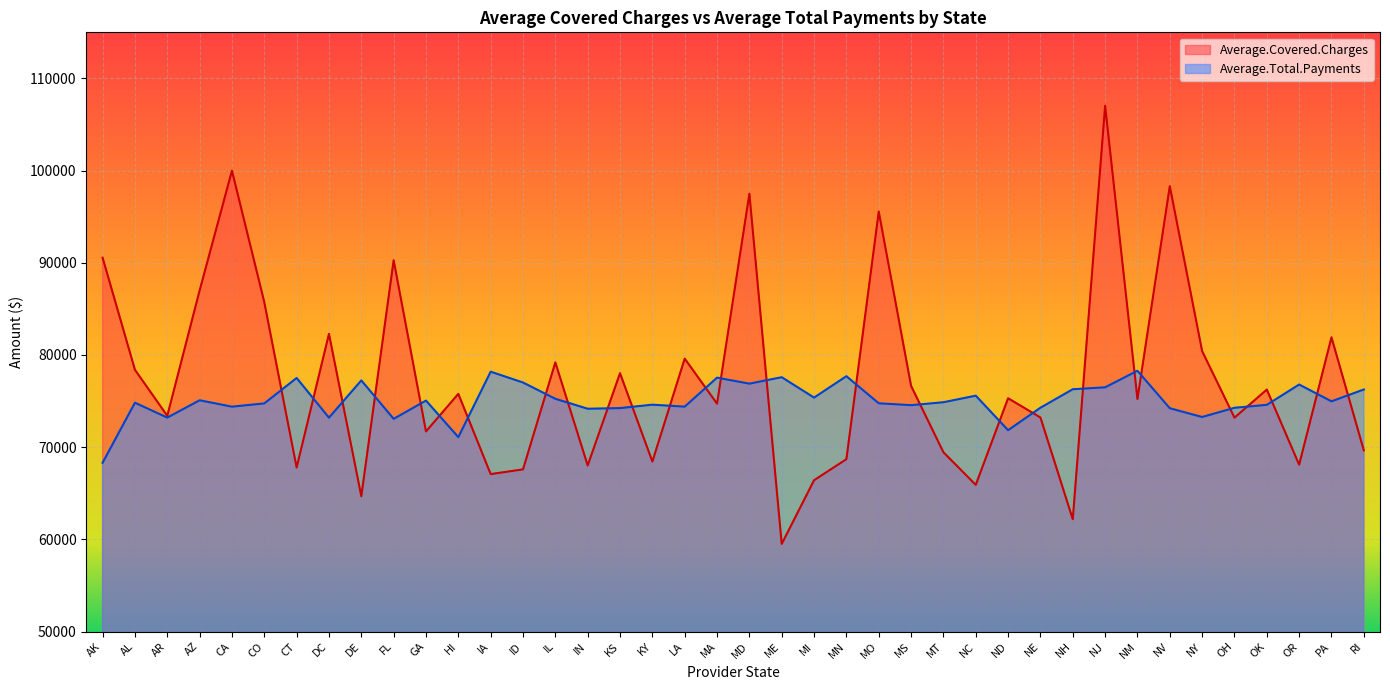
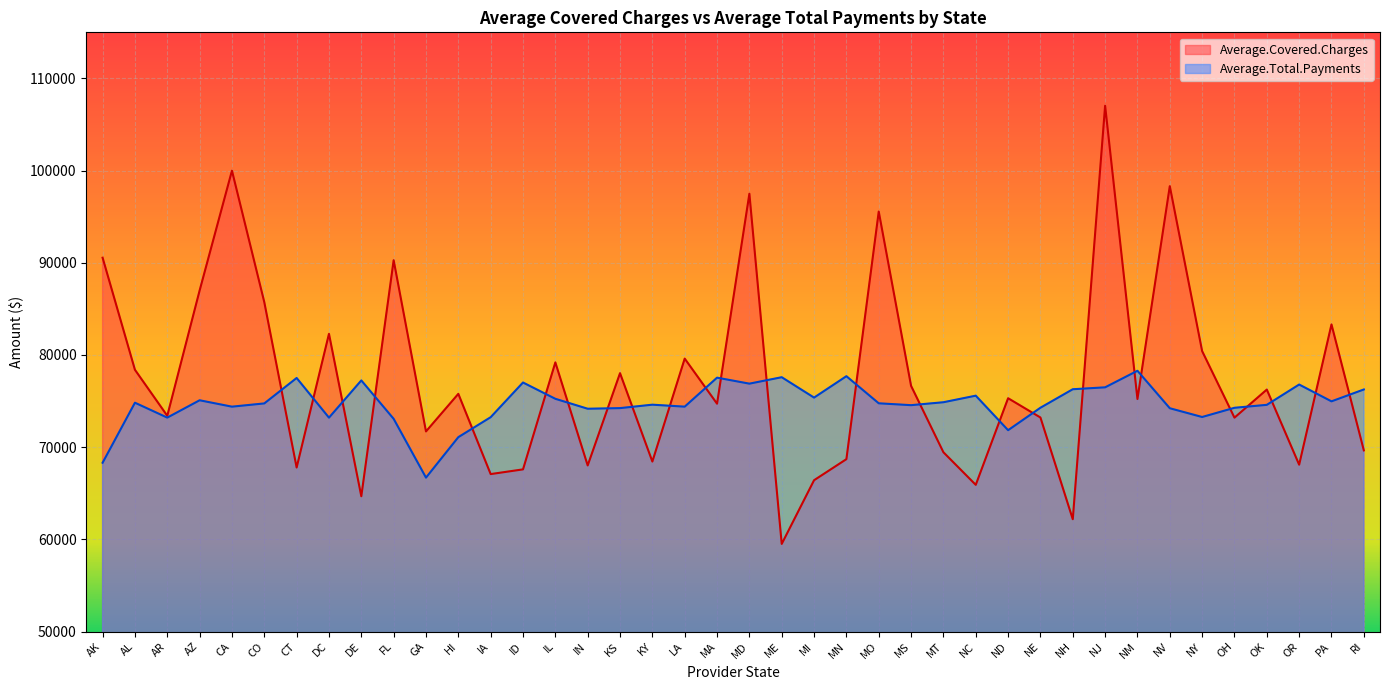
Average.Total.Payments, GA: 75000 -> 67000
Average.Total.Payments, IA: 78000 -> 73000
Average.Covered.Charges, PA: 82000 -> 83000
